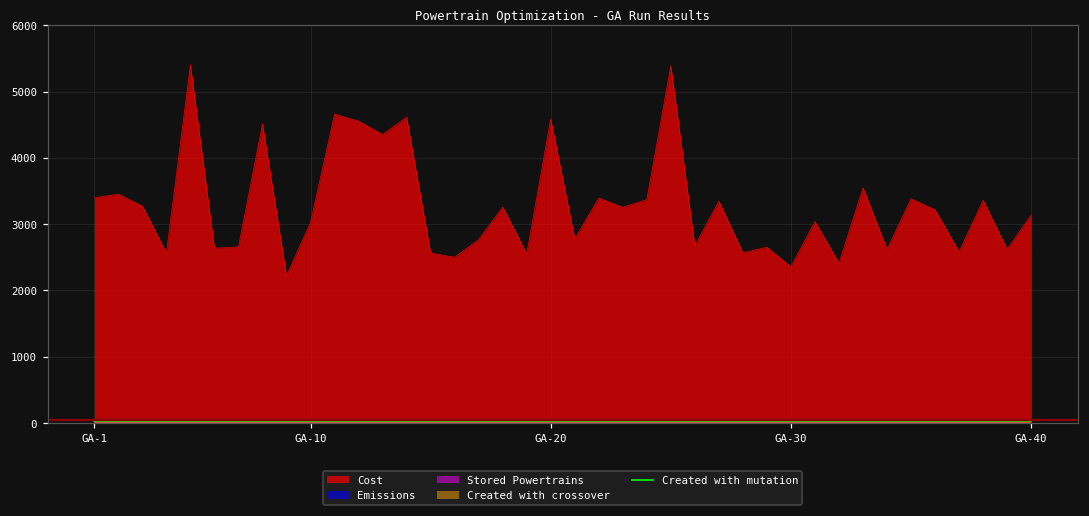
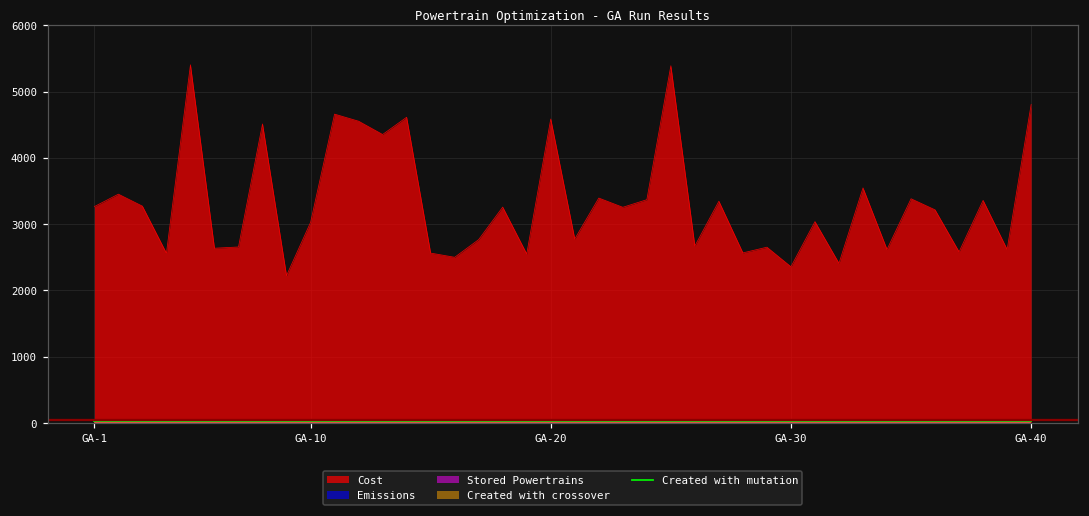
Cost, GA-1: 3400 -> 3300
Cost, GA-40: 3100 -> 4800
